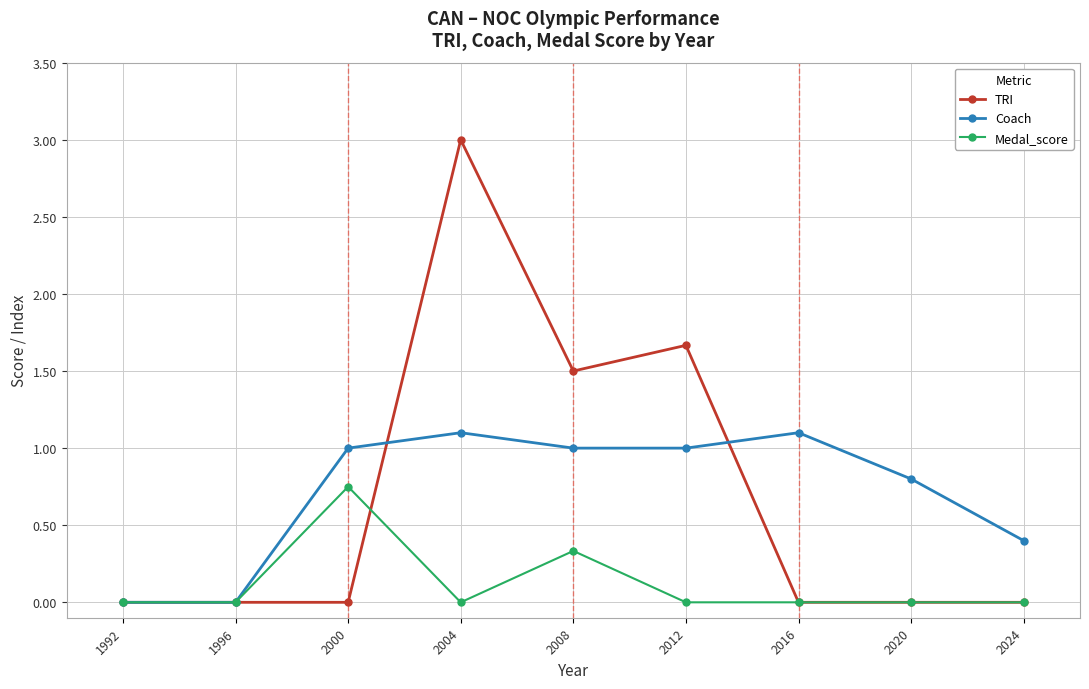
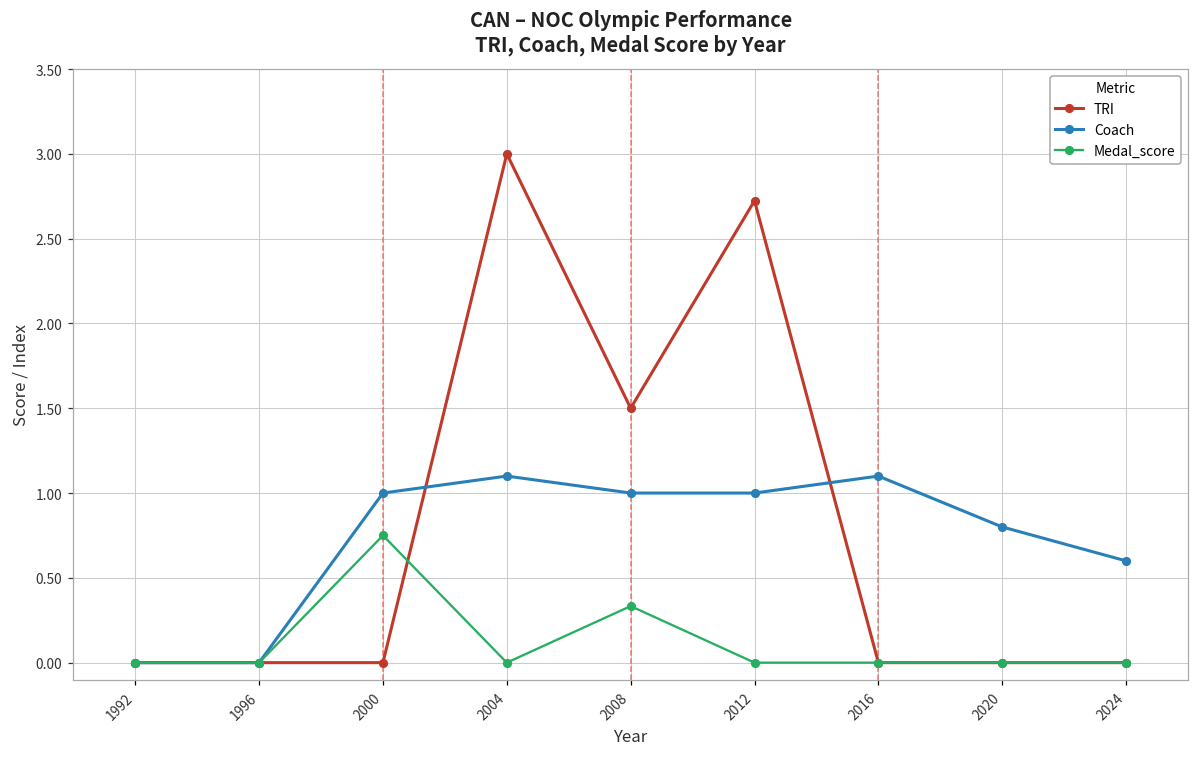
TRI, 2012: 1.67 -> 2.72
Coach, 2024: 0.4 -> 0.6
